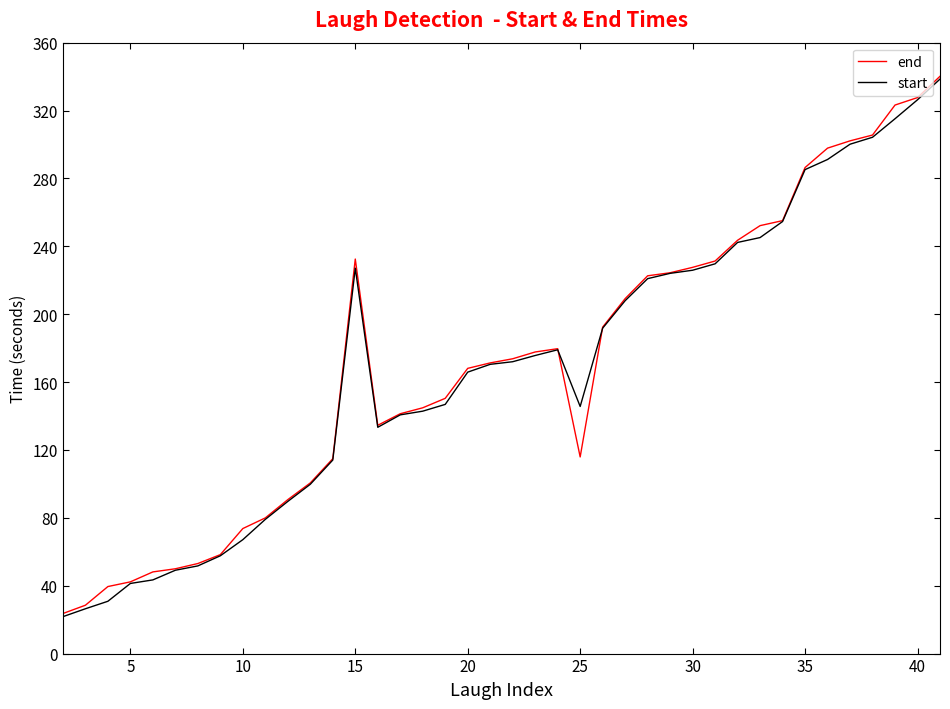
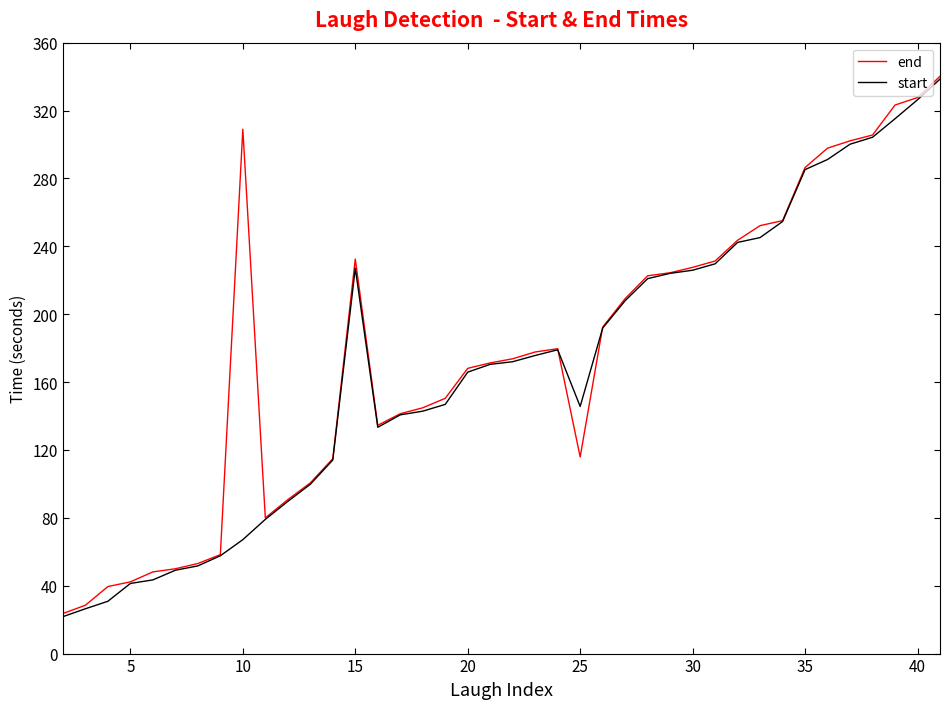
end, 10: 74 -> 309
